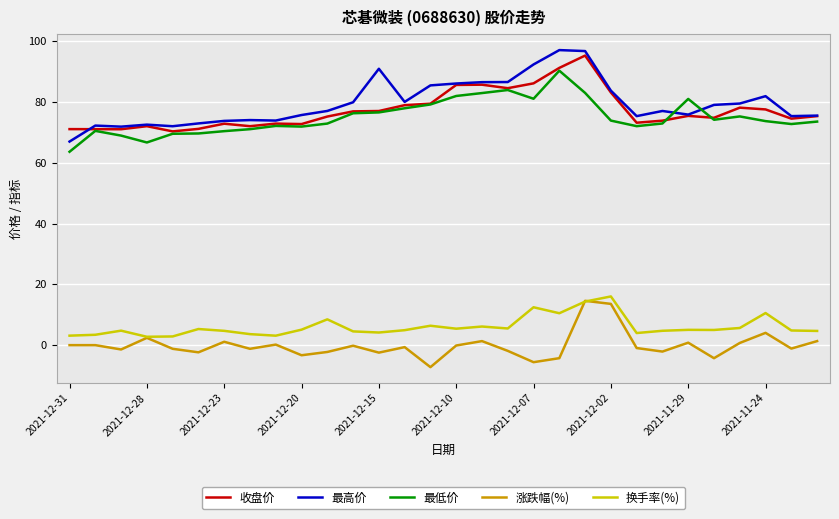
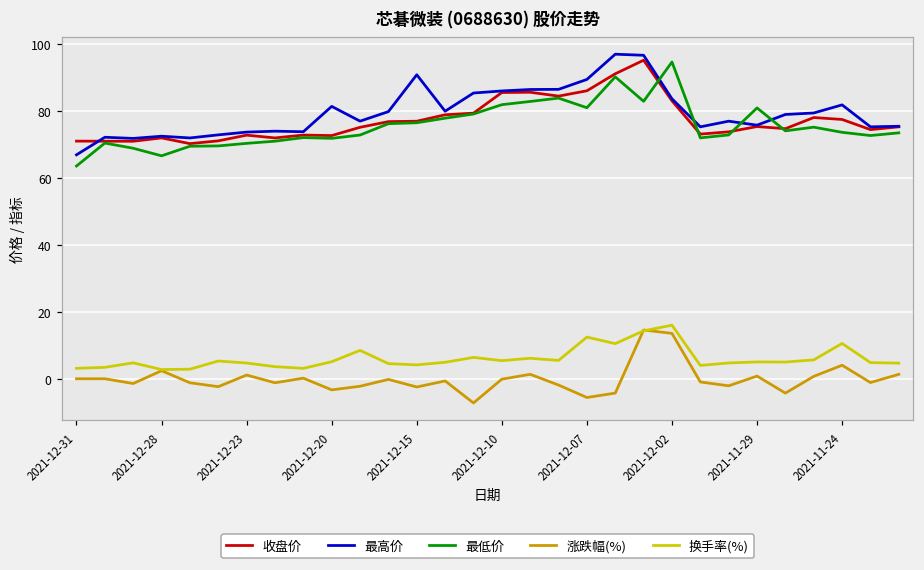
最高价, 2021-12-20: 76 -> 81
最高价, 2021-12-07: 92 -> 89
最低价, 2021-12-02: 74 -> 95
